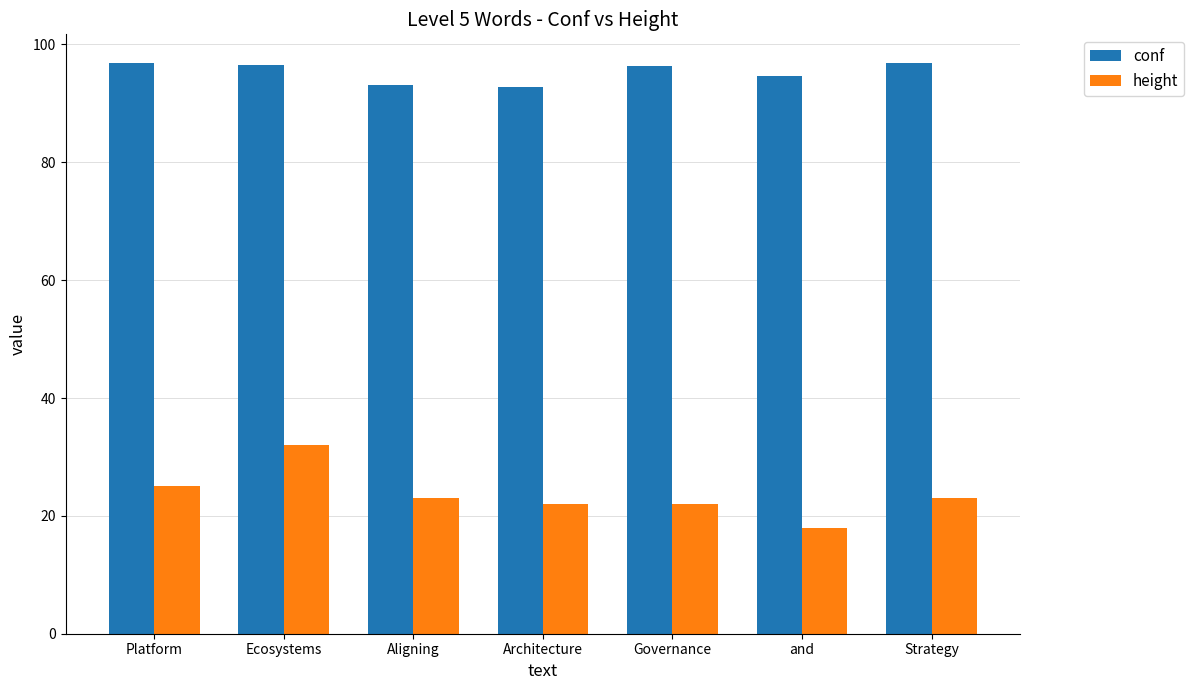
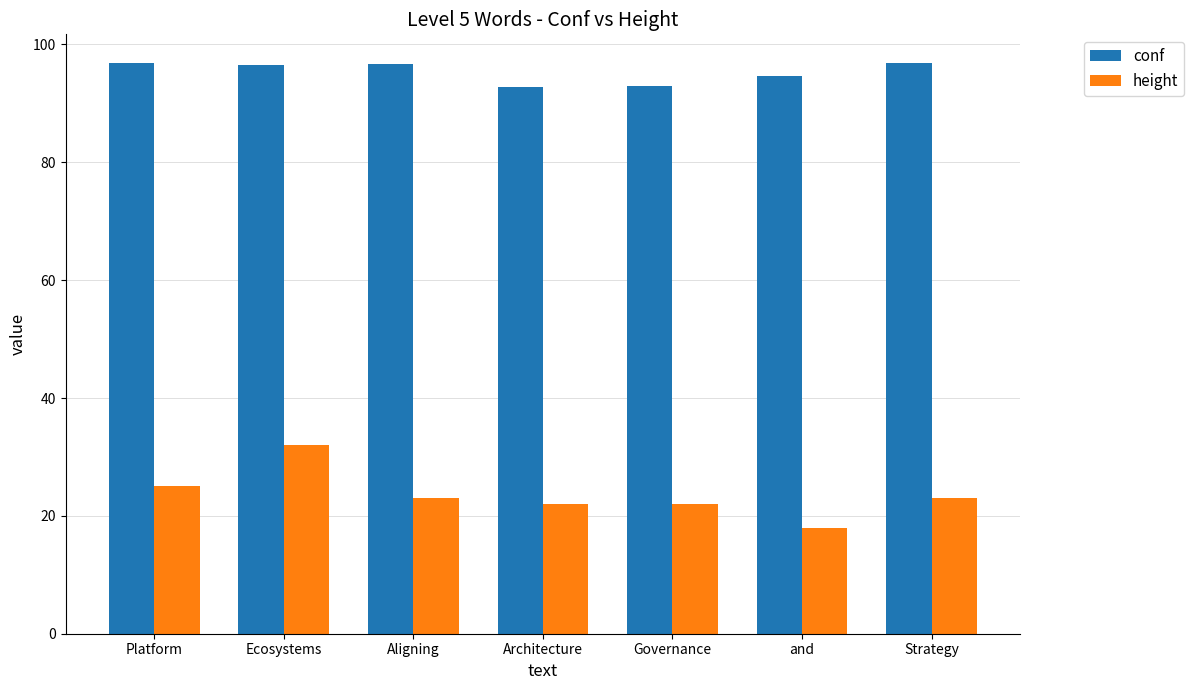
conf, Aligning: 93 -> 97
conf, Governance: 96 -> 93
